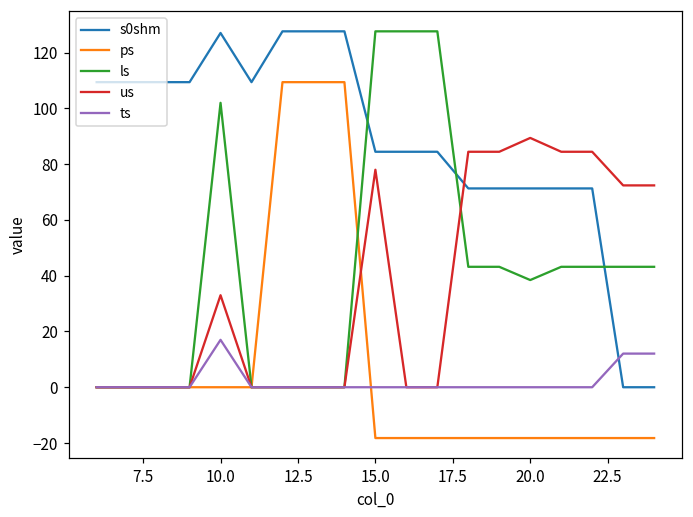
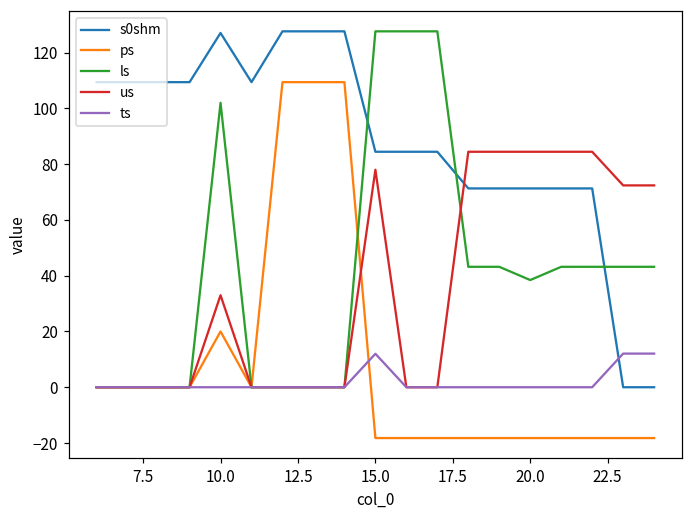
ps, 10.0: 0 -> 20
ts, 10.0: 17 -> 0
ts, 15.0: 0 -> 12
us, 20.0: 89 -> 84
